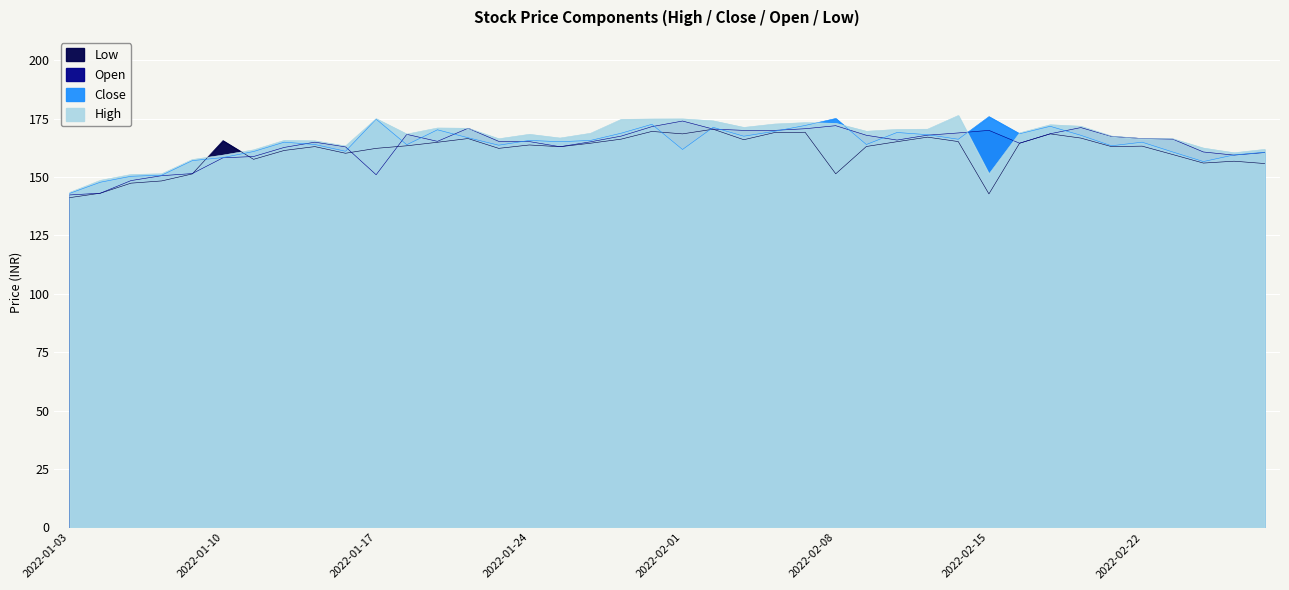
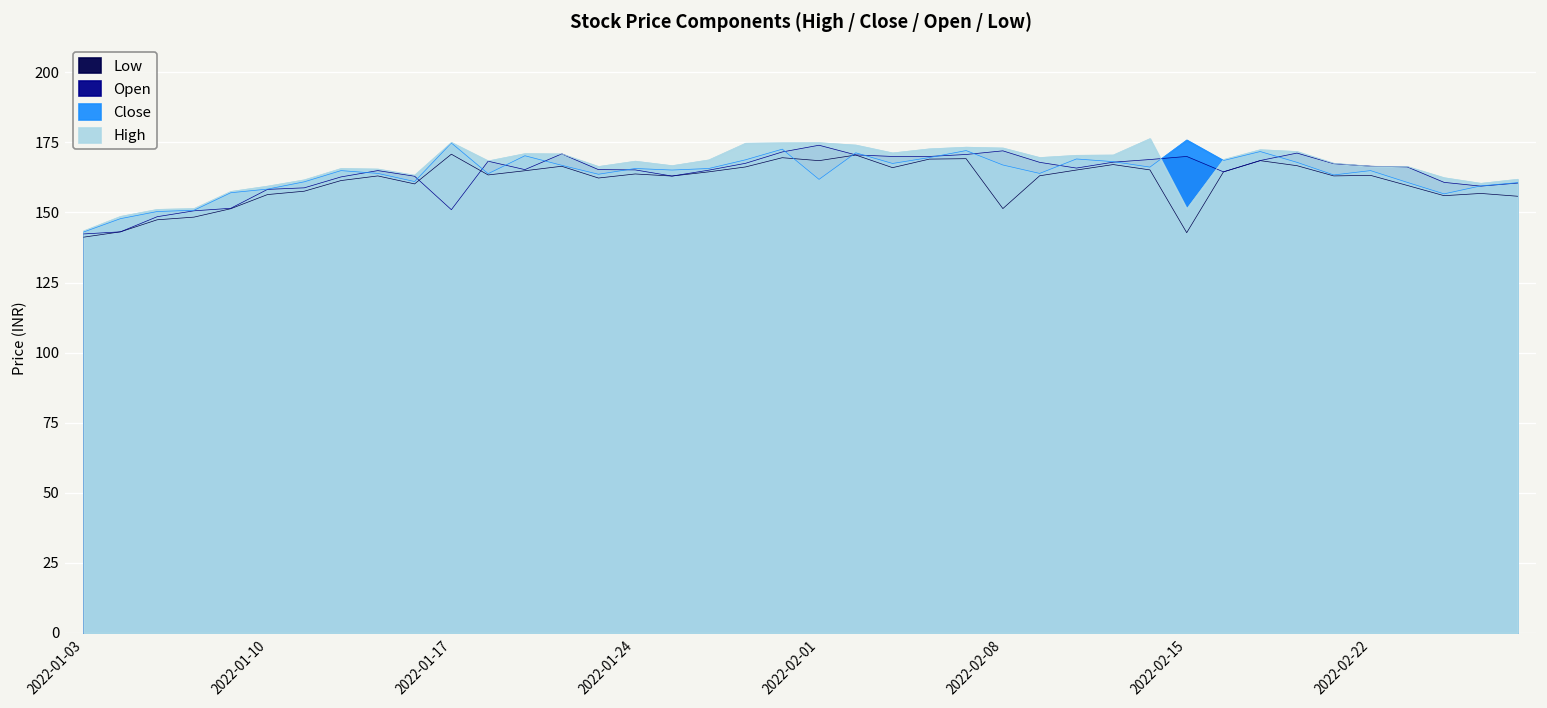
Low, 2022-01-10: 166 -> 156
Low, 2022-01-17: 162 -> 171
Close, 2022-02-08: 175 -> 167
